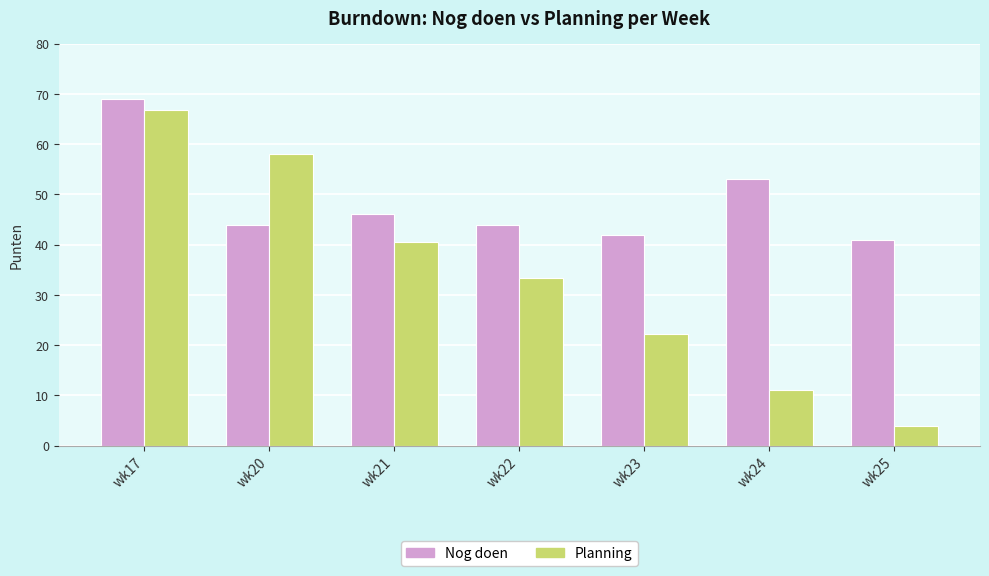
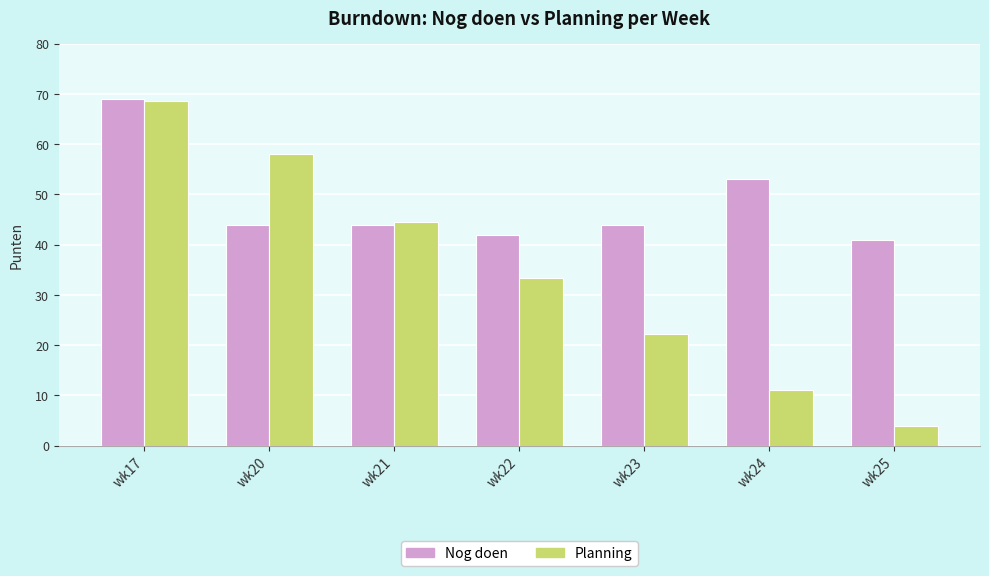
Planning, wk17: 67 -> 69
Nog doen, wk21: 46 -> 44
Planning, wk21: 41 -> 45
Nog doen, wk22: 44 -> 42
Nog doen, wk23: 42 -> 44
